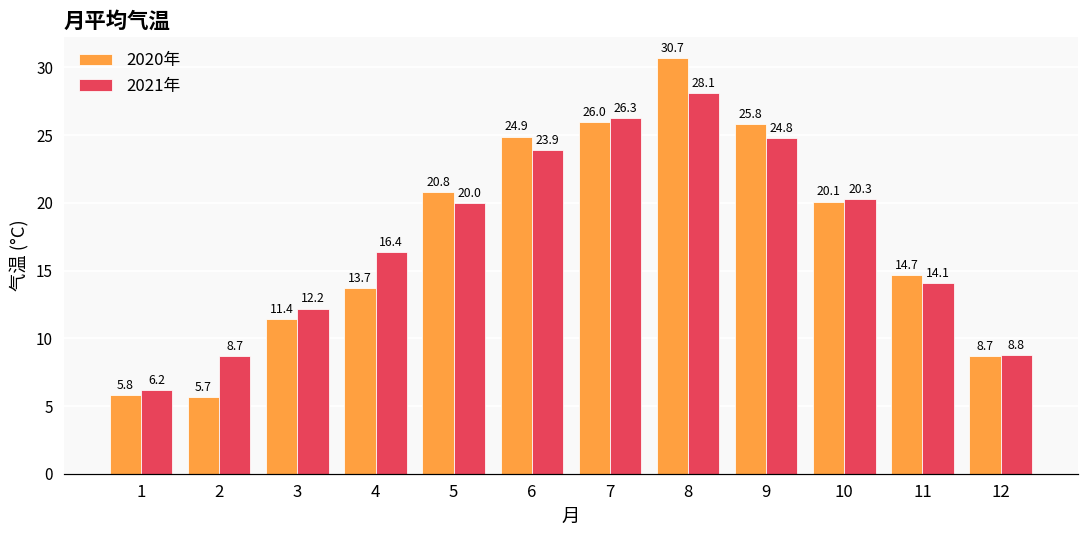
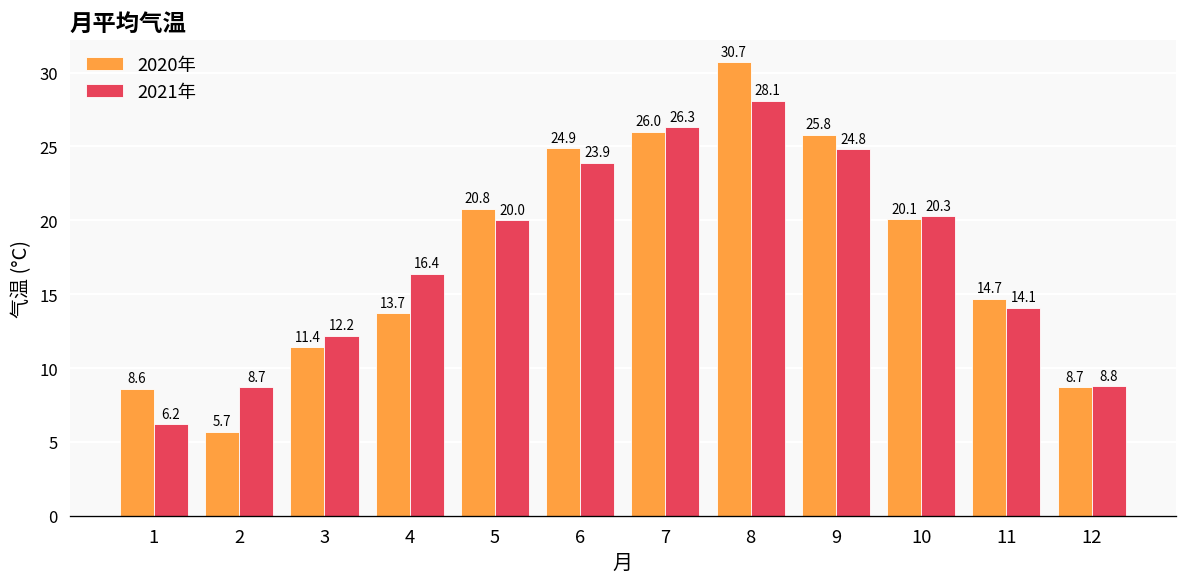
2020年, 1: 5.8 -> 8.6
